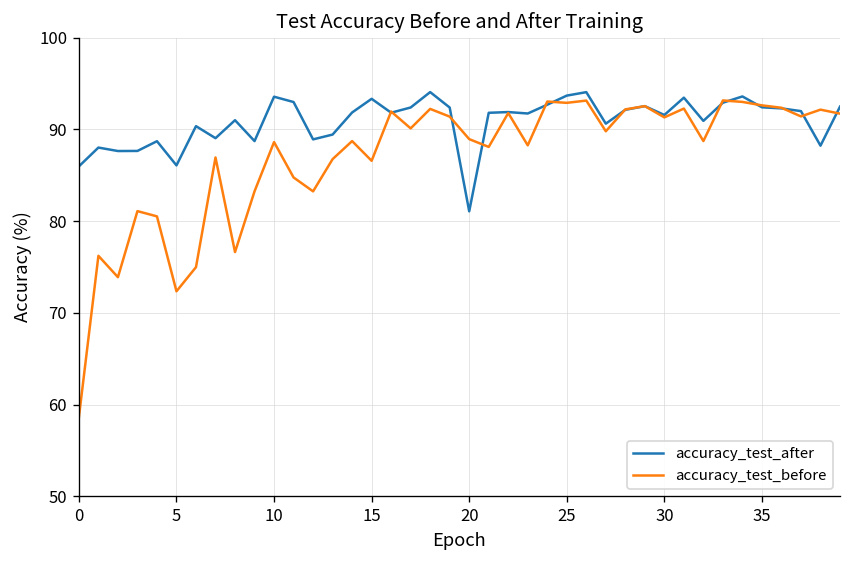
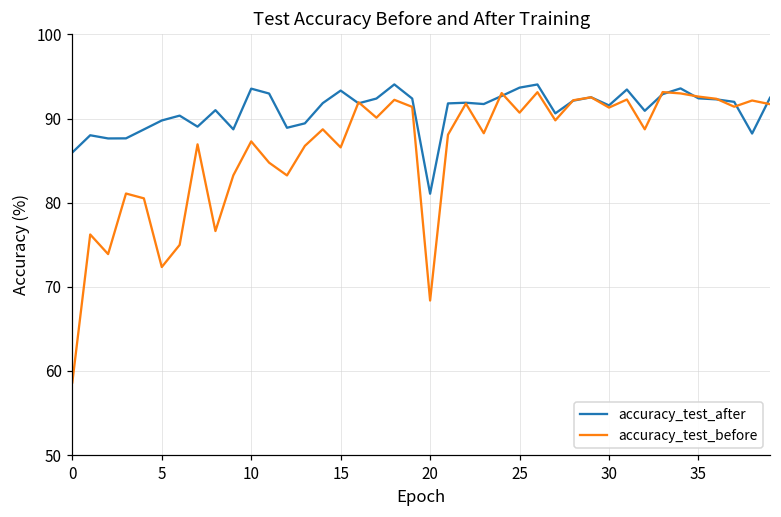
accuracy_test_after, 5: 86 -> 90
accuracy_test_before, 10: 89 -> 87
accuracy_test_before, 20: 89 -> 68
accuracy_test_before, 25: 93 -> 91
